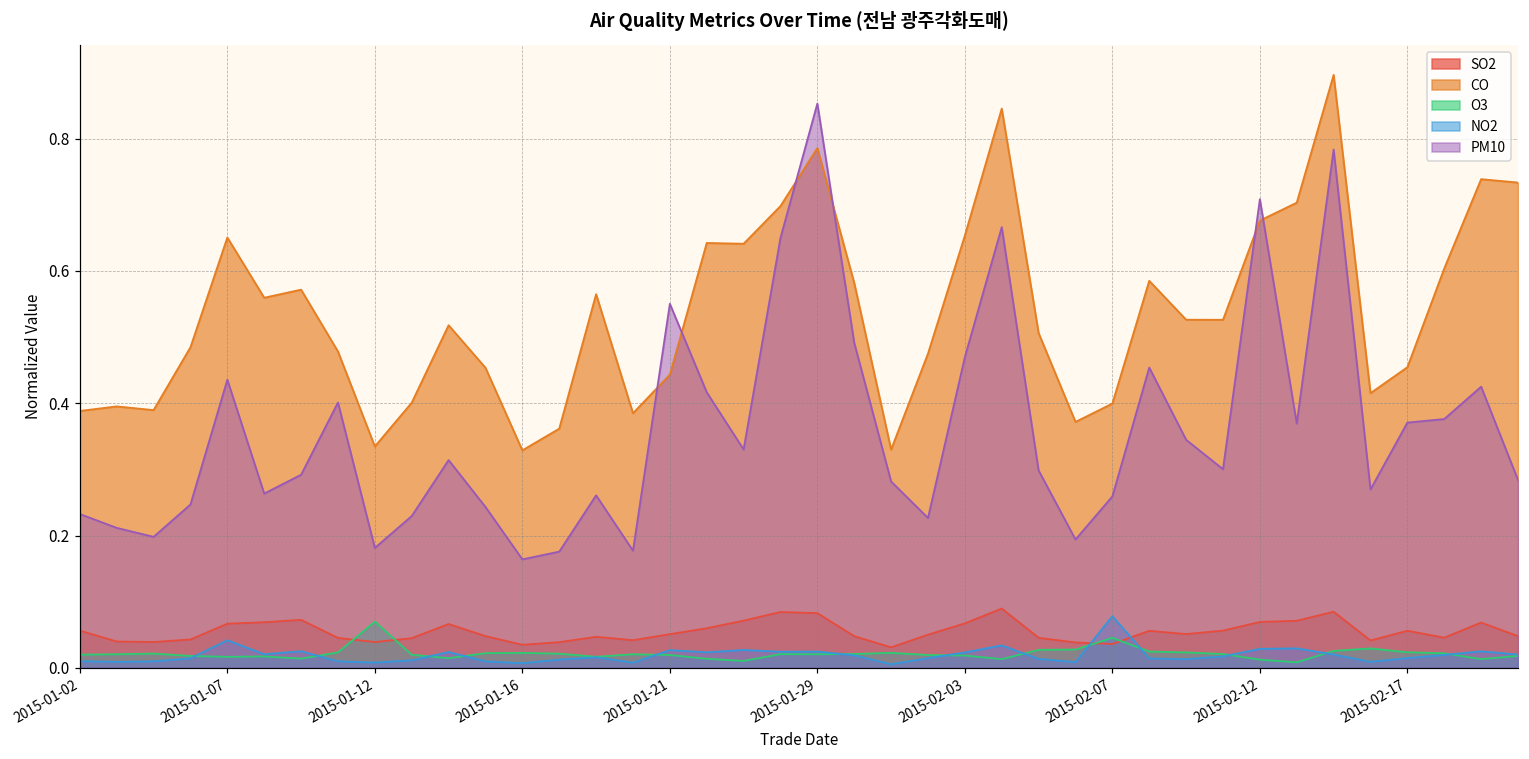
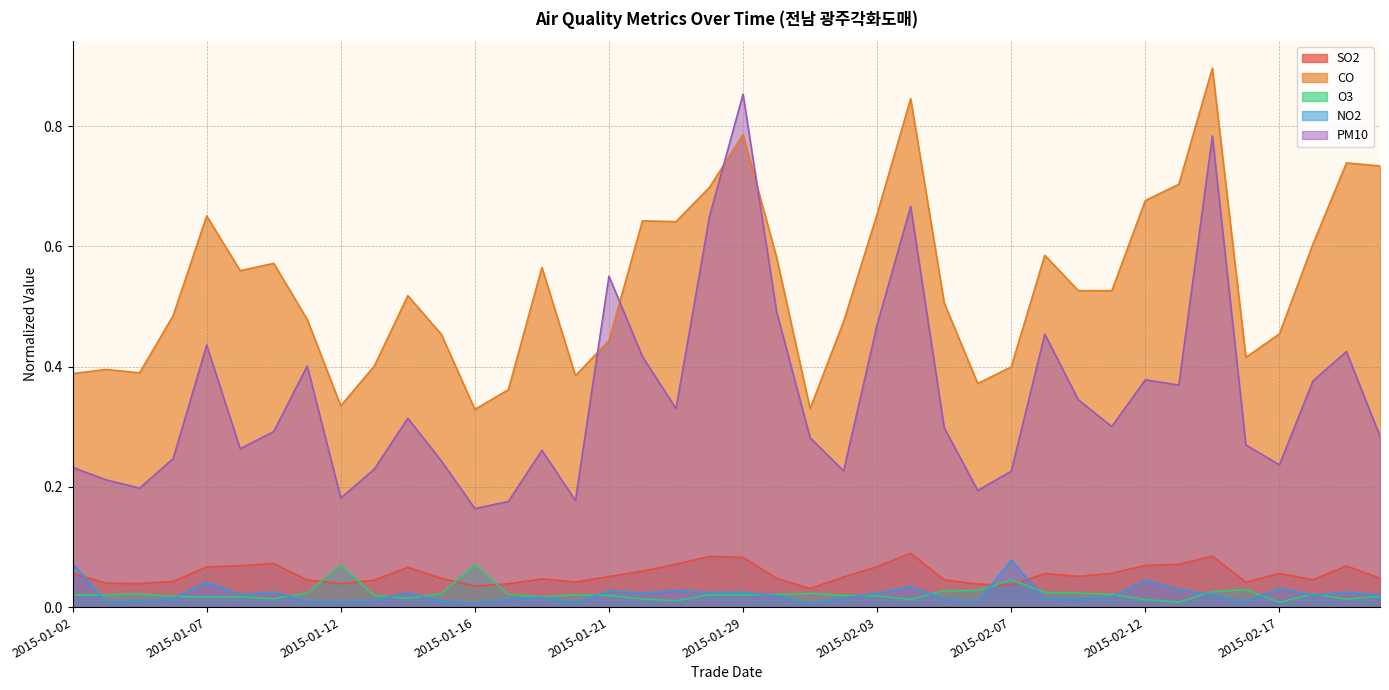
NO2, 2015-01-02: 0.01 -> 0.07
O3, 2015-01-16: 0.02 -> 0.07
PM10, 2015-02-07: 0.26 -> 0.23
NO2, 2015-02-12: 0.03 -> 0.04
PM10, 2015-02-12: 0.71 -> 0.38
O3, 2015-02-17: 0.02 -> 0.01
NO2, 2015-02-17: 0.01 -> 0.03
PM10, 2015-02-17: 0.37 -> 0.24
